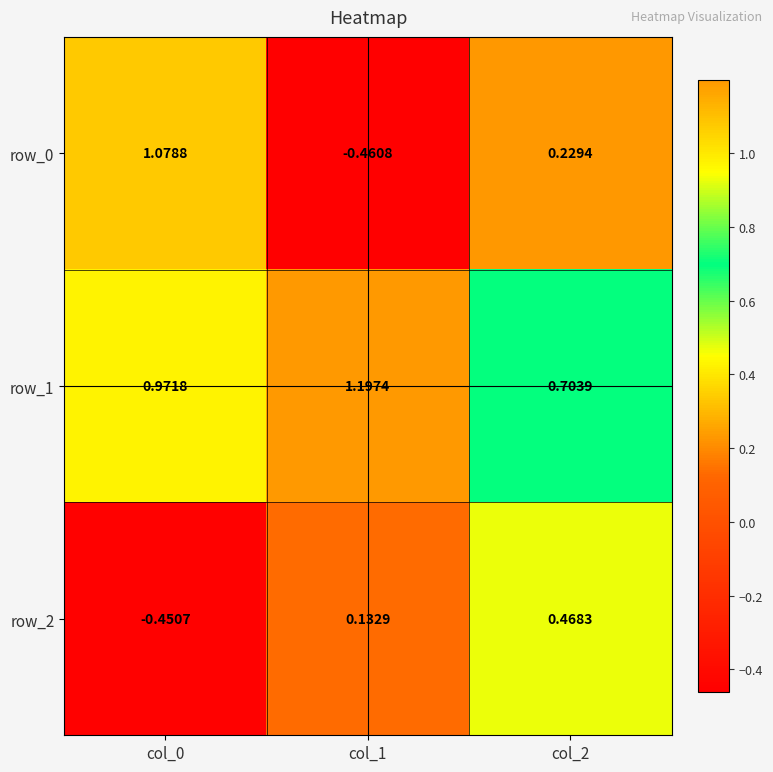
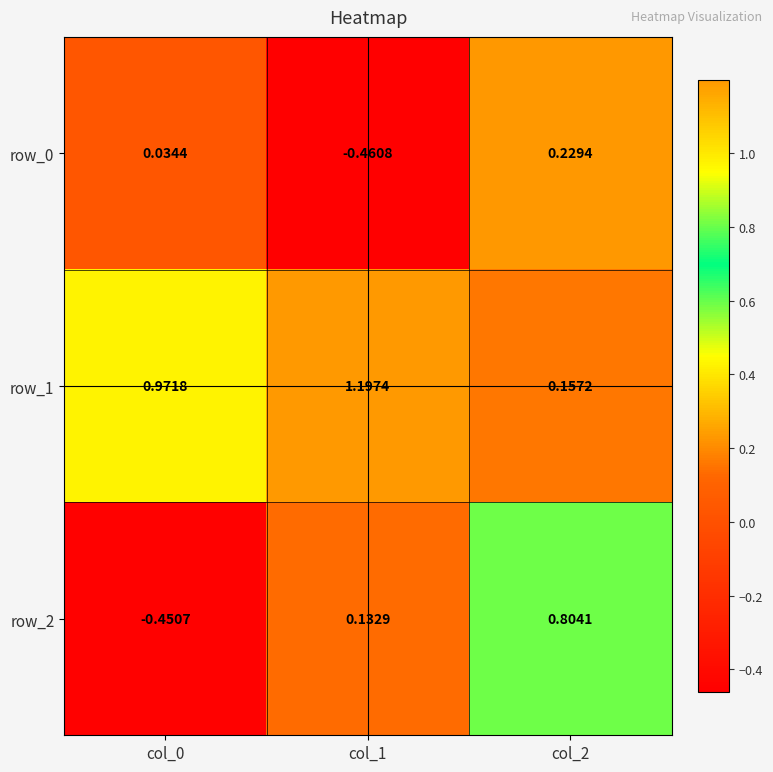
row_0, col_0: 1.0788 -> 0.0344
row_1, col_2: 0.7039 -> 0.1572
row_2, col_2: 0.4683 -> 0.8041
